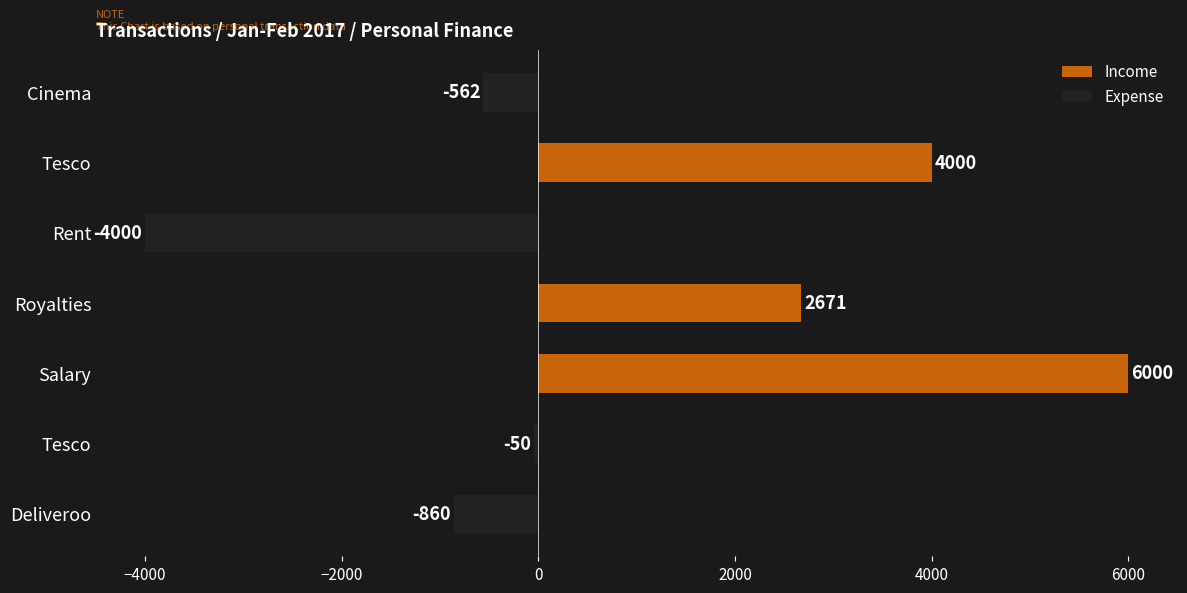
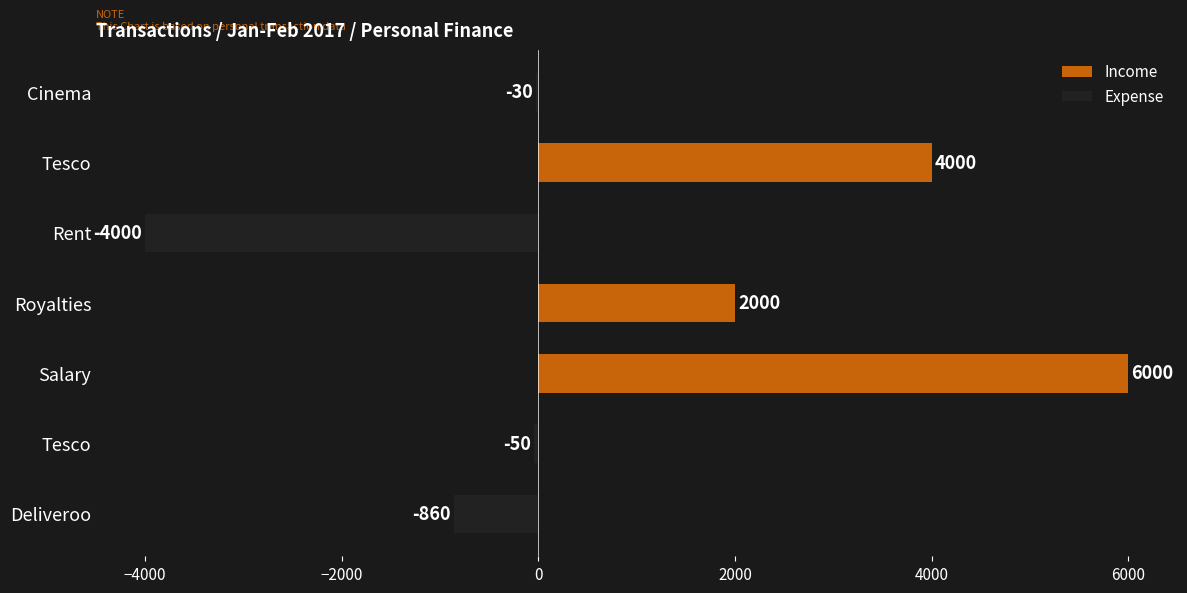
Cinema: -562 -> -30
Royalties: 2671 -> 2000
